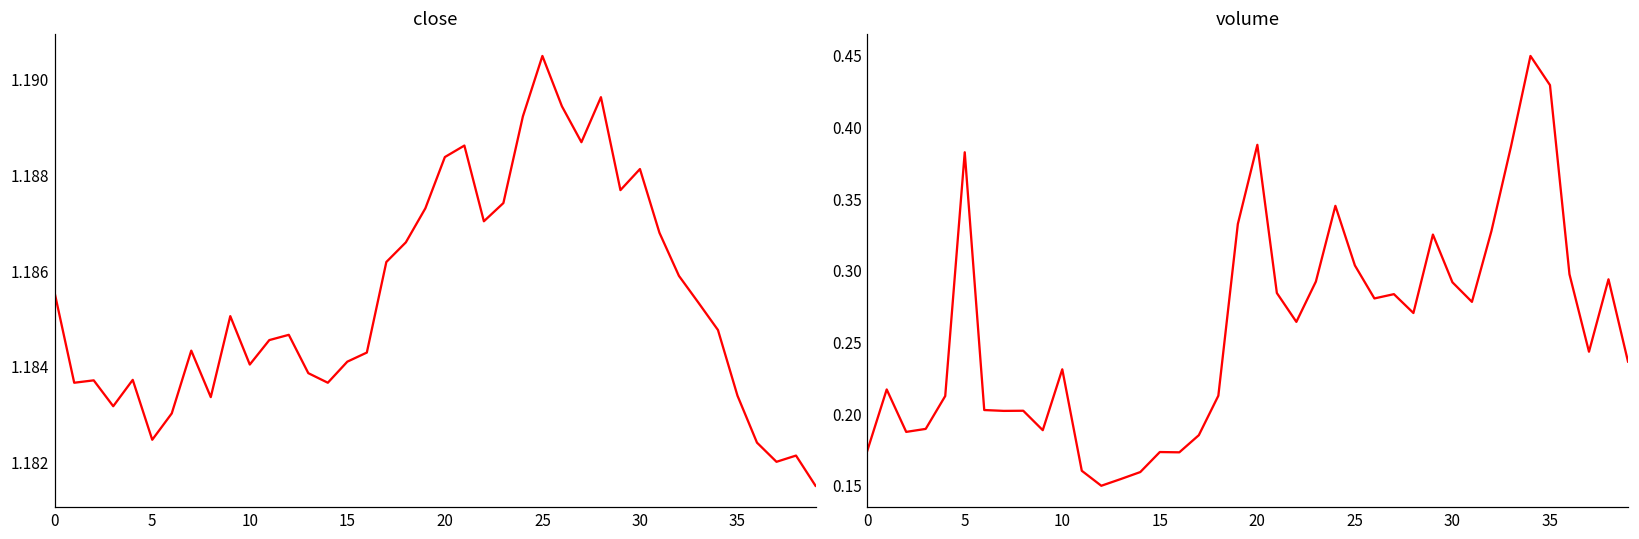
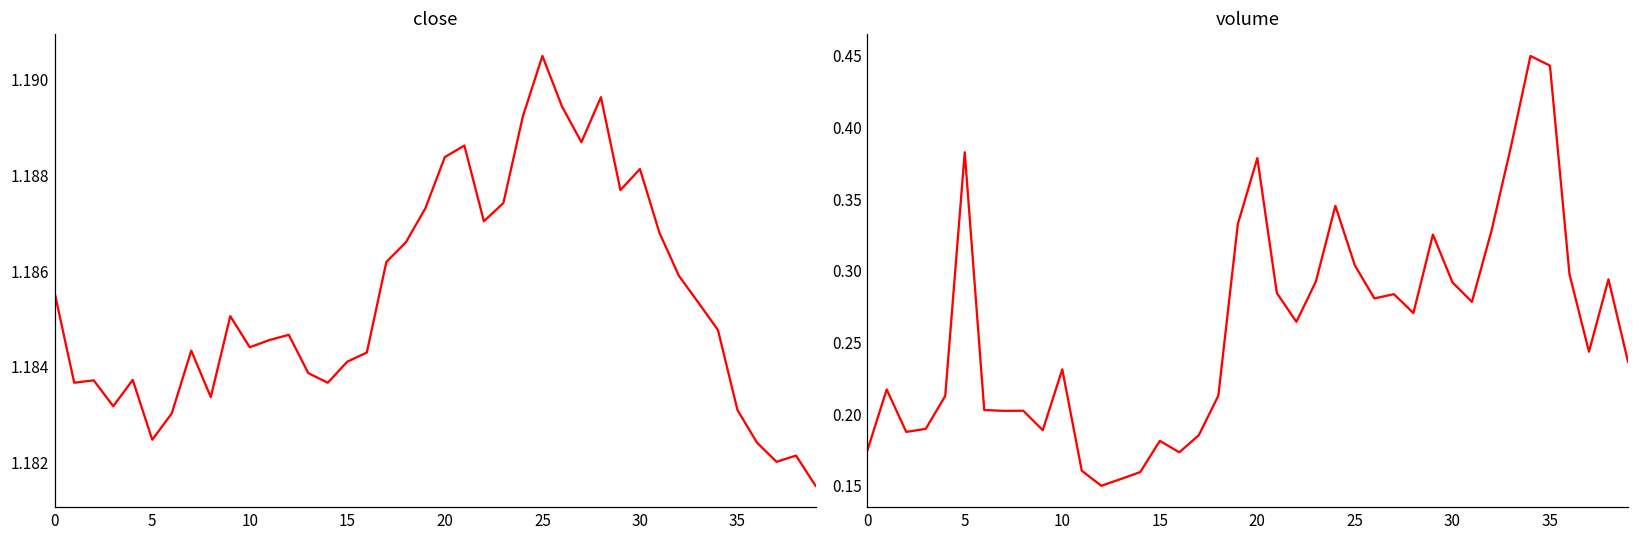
close, 10: 1.1841 -> 1.1844
close, 35: 1.1834 -> 1.1831
volume, 15: 0.174 -> 0.181
volume, 20: 0.388 -> 0.379
volume, 35: 0.430 -> 0.443
